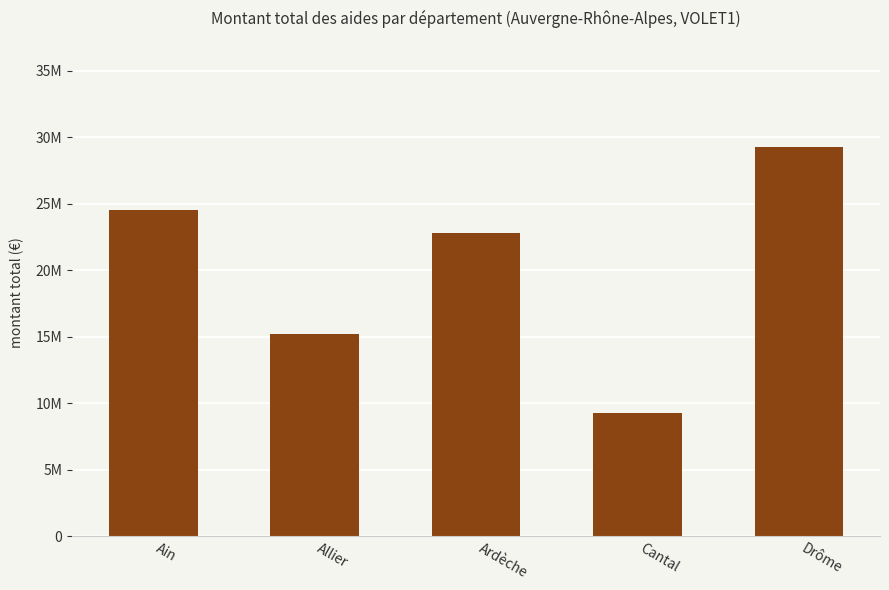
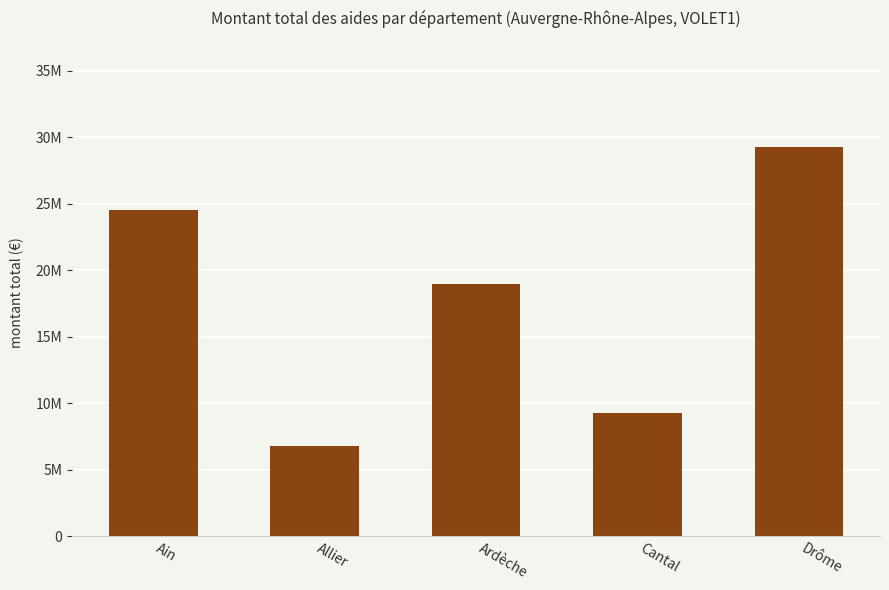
Allier: 15200000 -> 6800000
Ardèche: 22800000 -> 19000000
